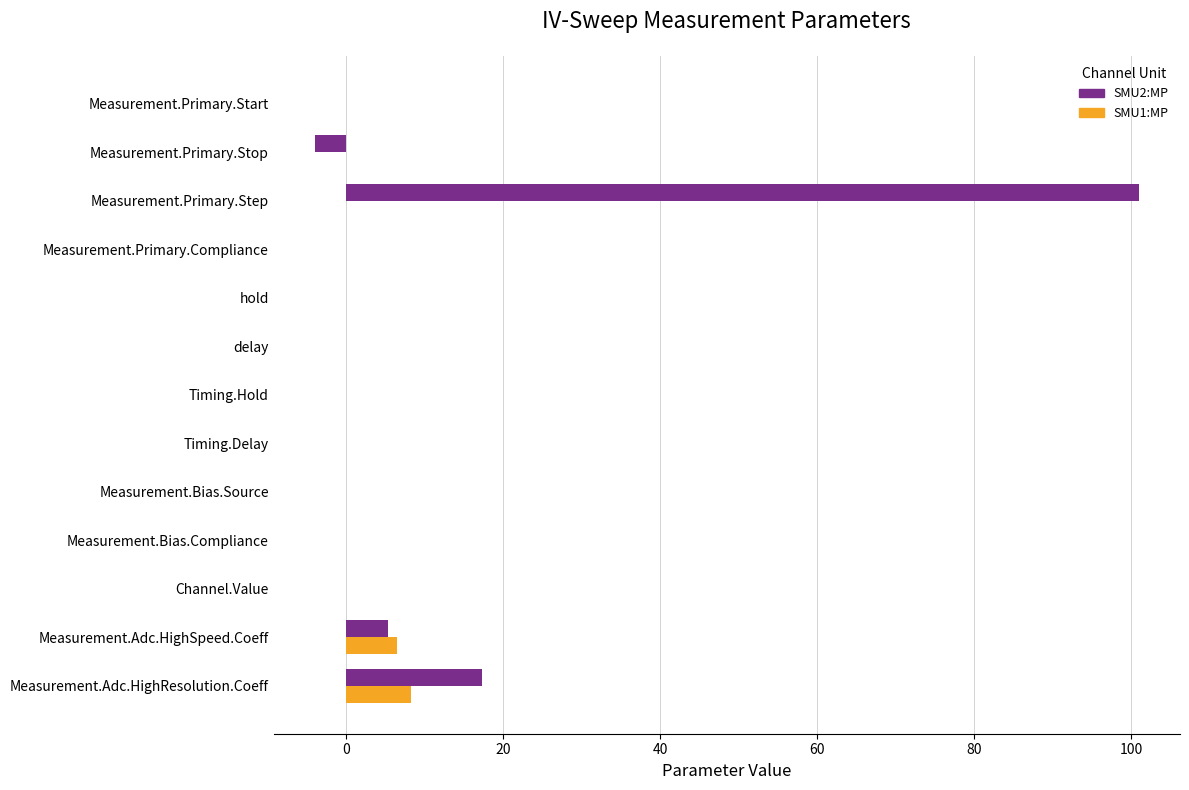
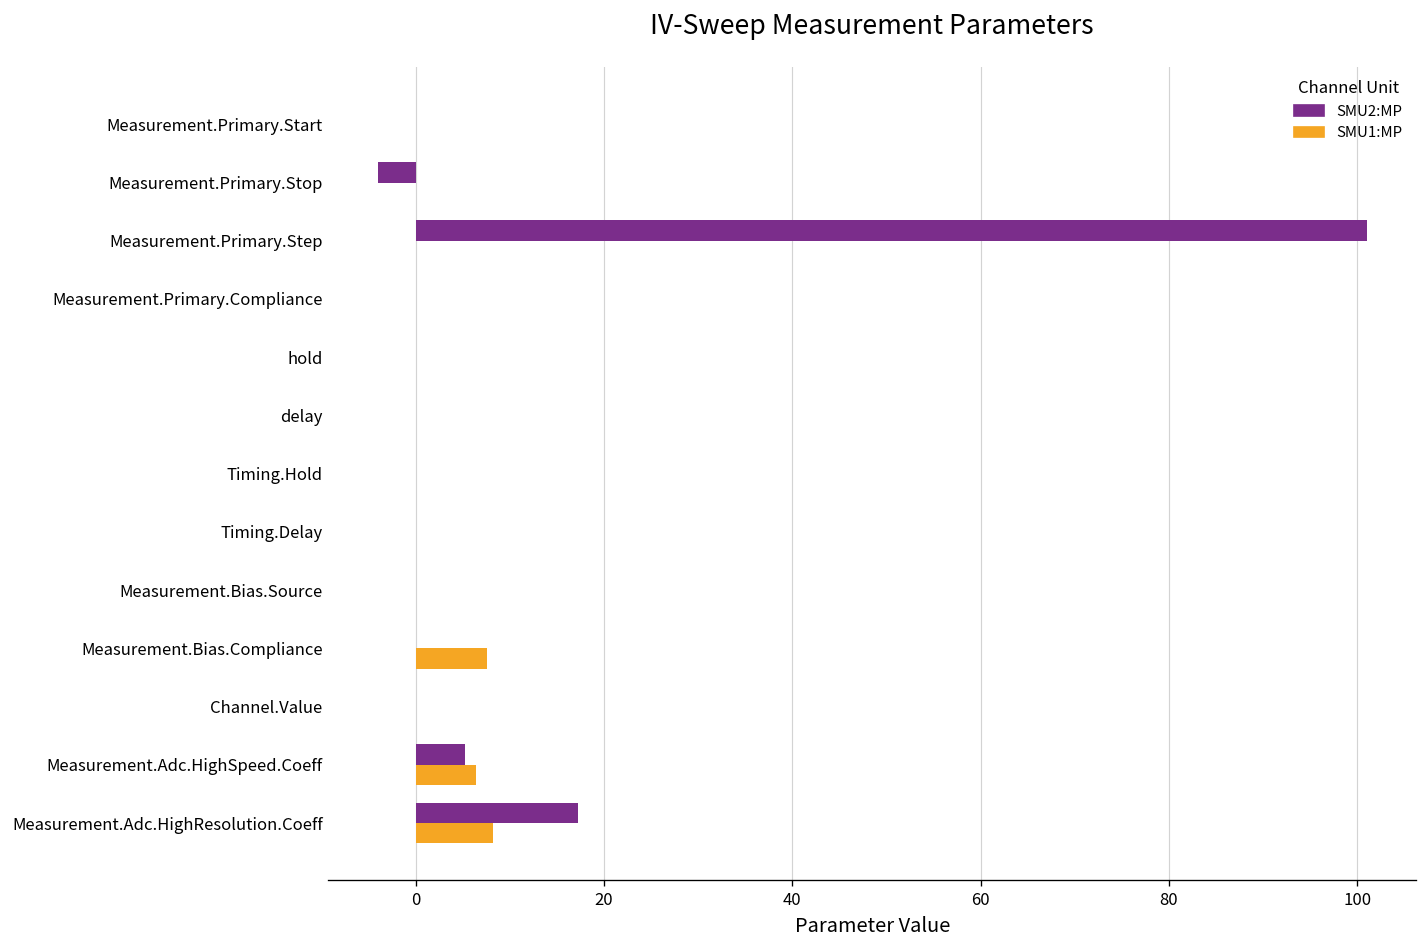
SMU1:MP, Measurement.Bias.Compliance: 0 -> 8
